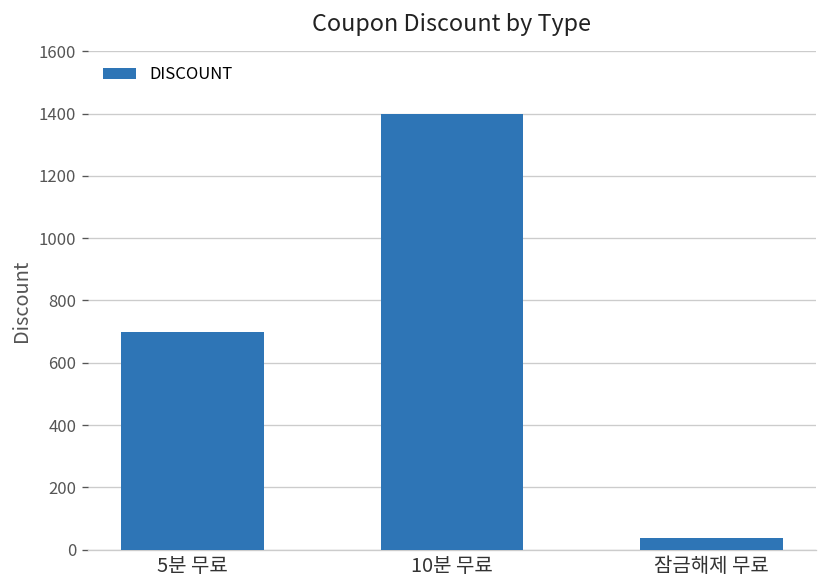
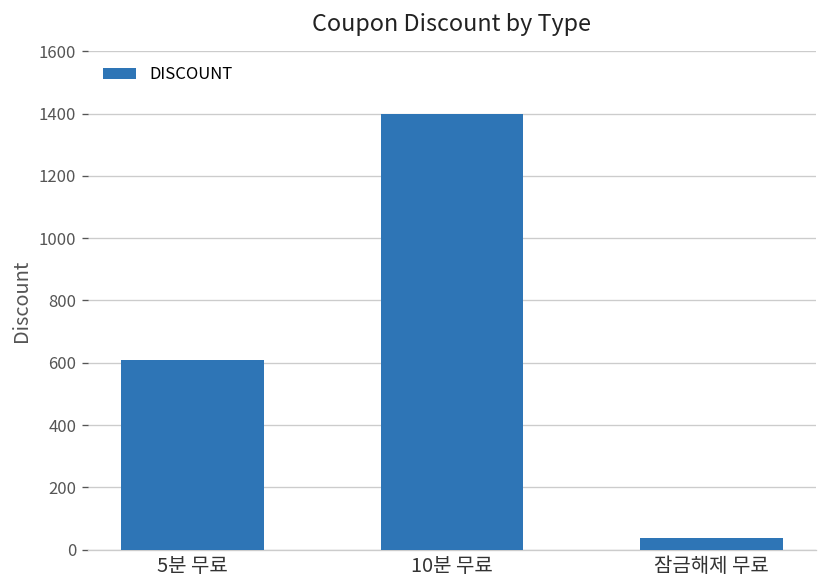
5분 무료: 700 -> 610
